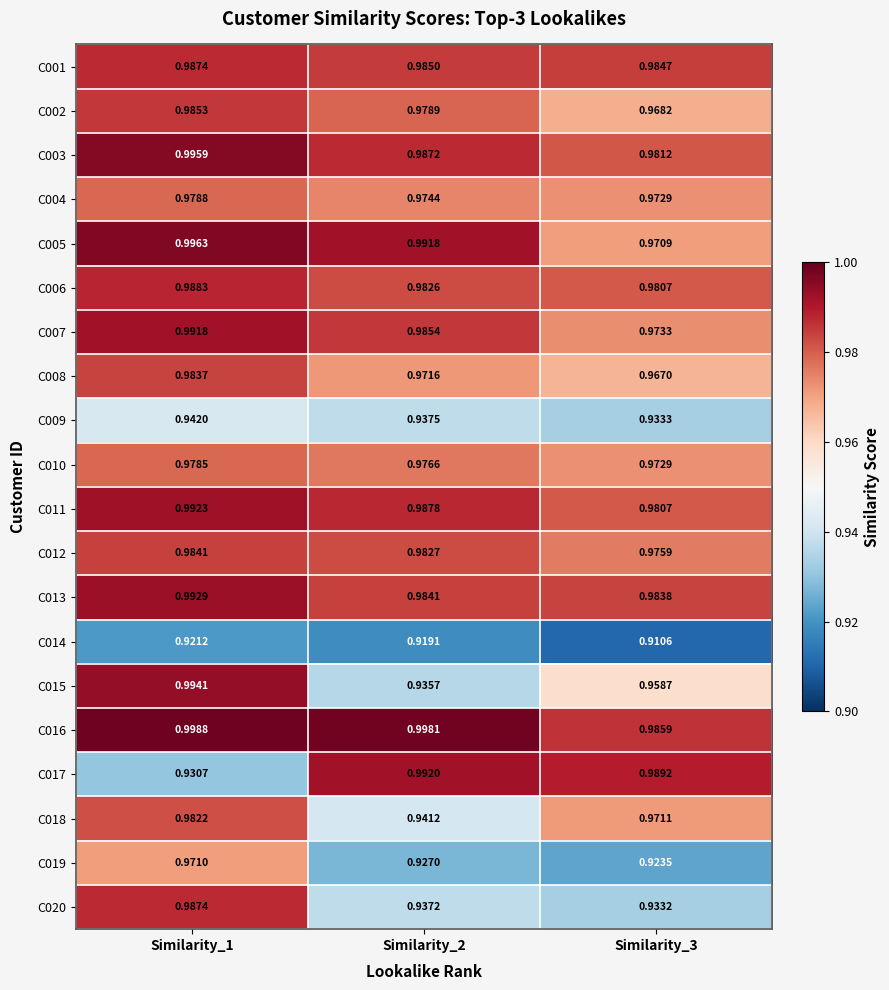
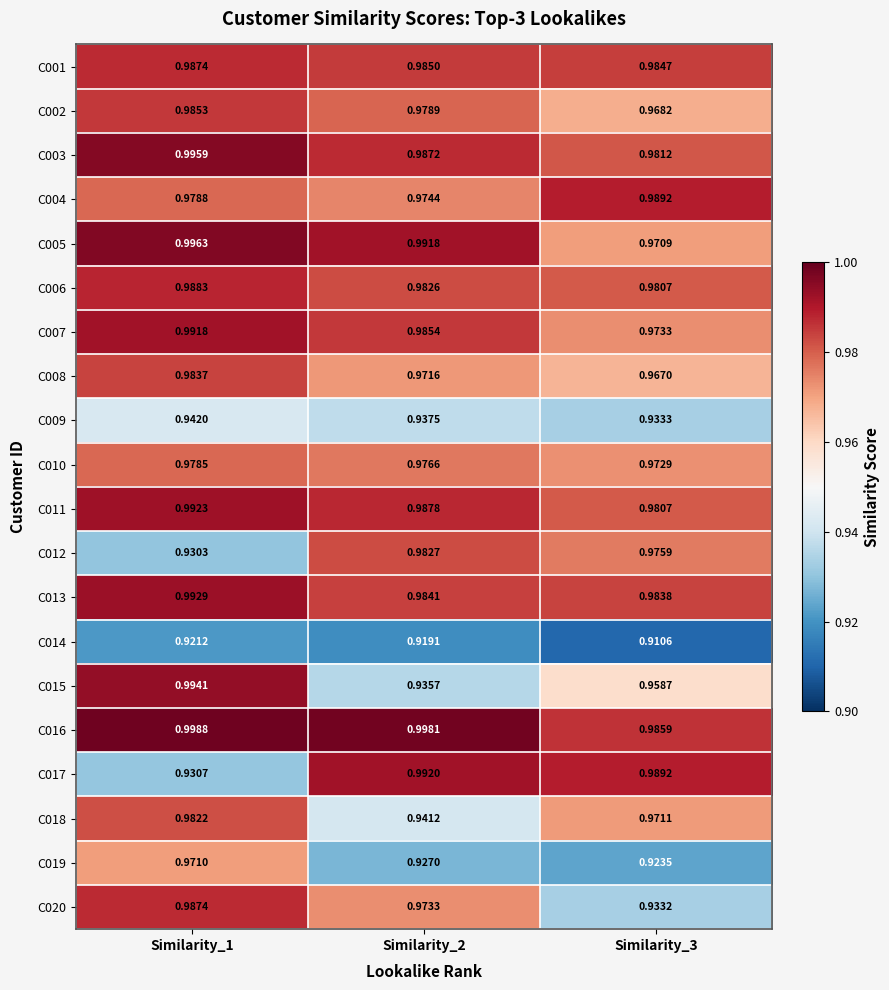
C004, Similarity_3: 0.9729 -> 0.9892
C012, Similarity_1: 0.9841 -> 0.9303
C020, Similarity_2: 0.9372 -> 0.9733
